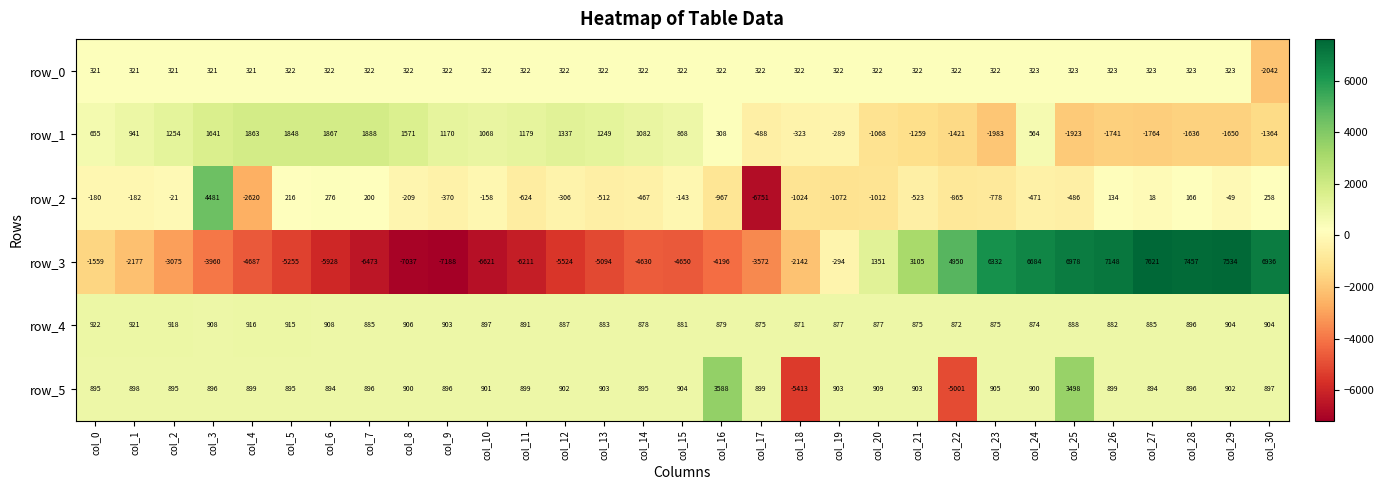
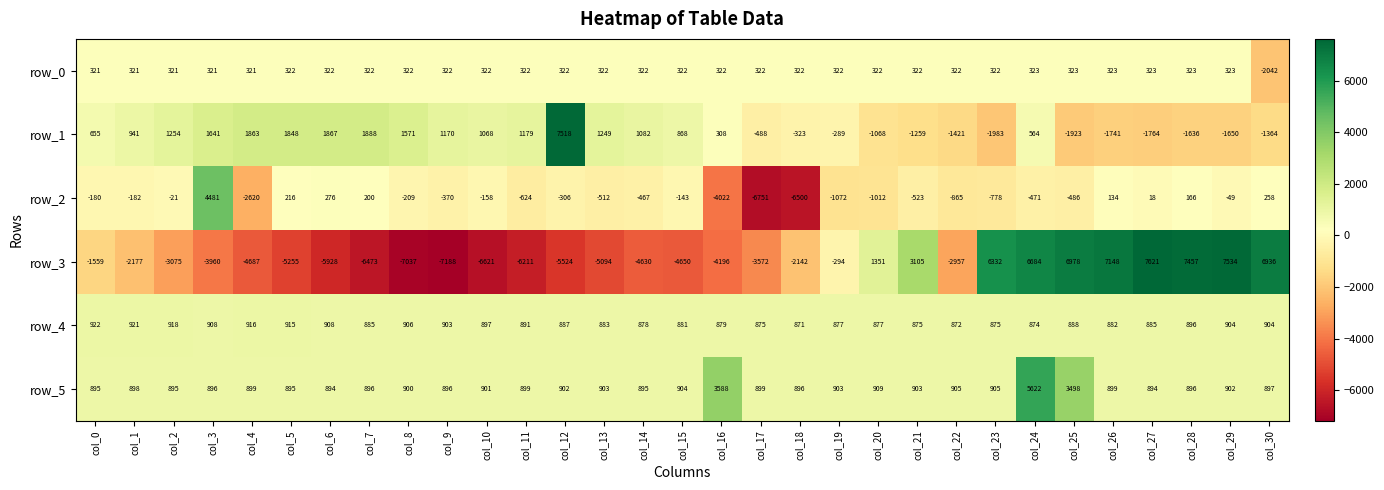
row_1, col_12: 1337 -> 7518
row_2, col_16: -967 -> -4022
row_2, col_18: -1024 -> -6500
row_3, col_22: 4950 -> -2957
row_5, col_18: -5413 -> 896
row_5, col_22: -5001 -> 905
row_5, col_24: 900 -> 5622
